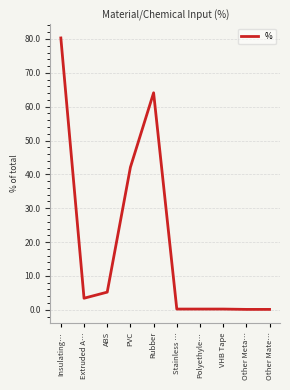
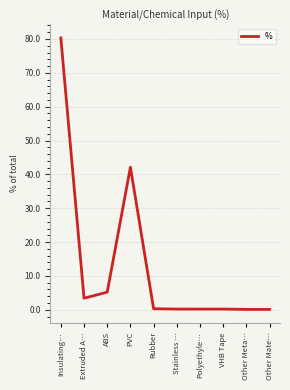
Rubber: 64 -> 0
